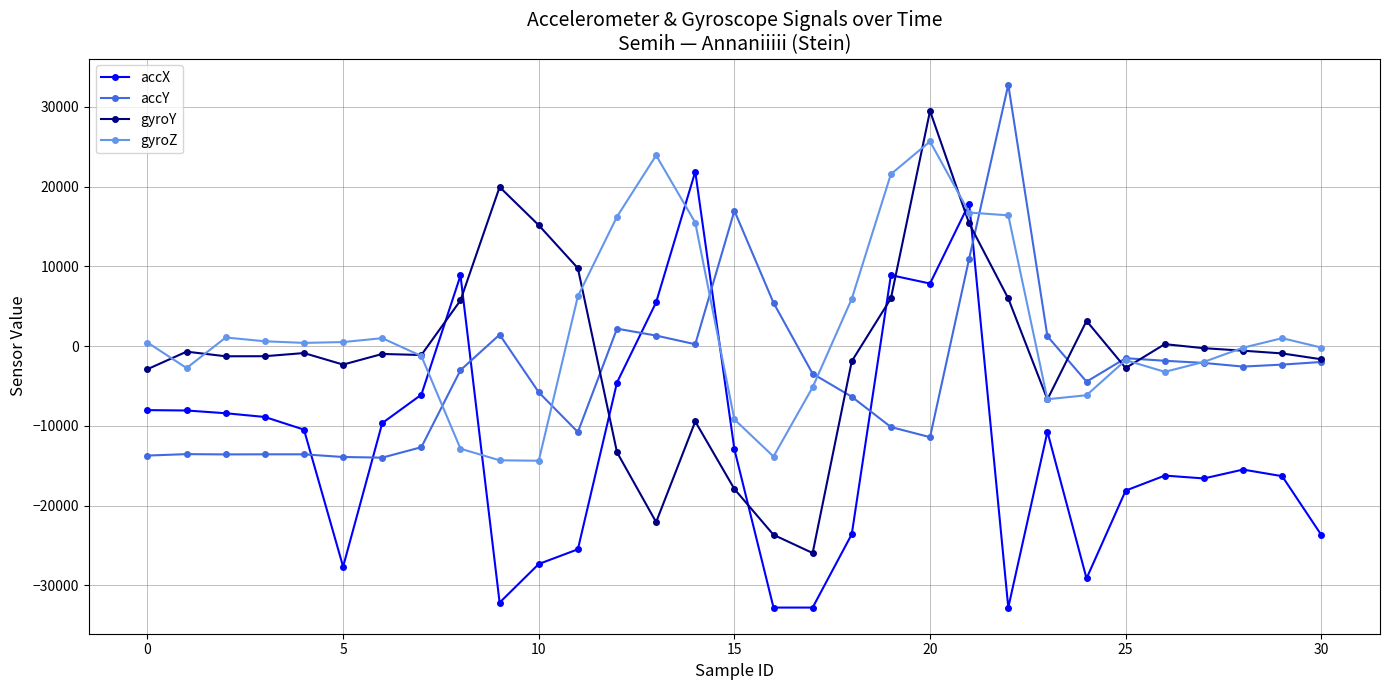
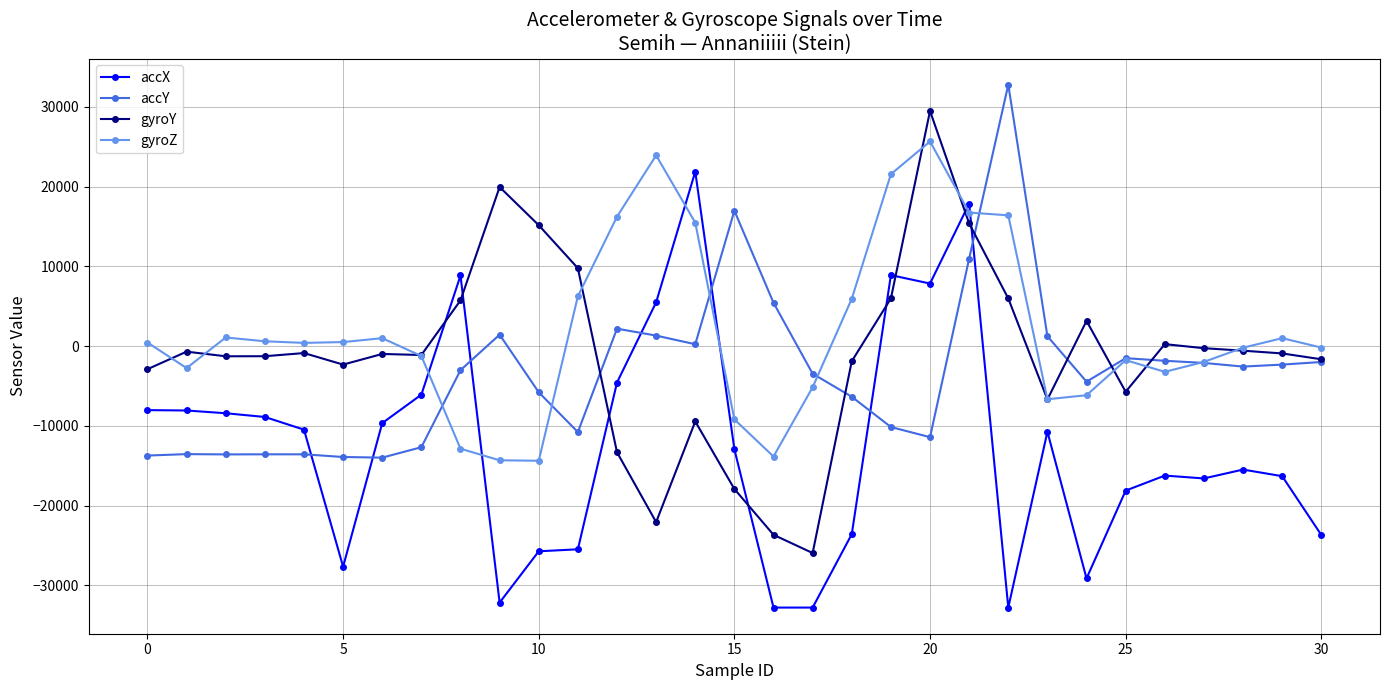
accX, 10: -27000 -> -26000
gyroY, 25: -3000 -> -6000
